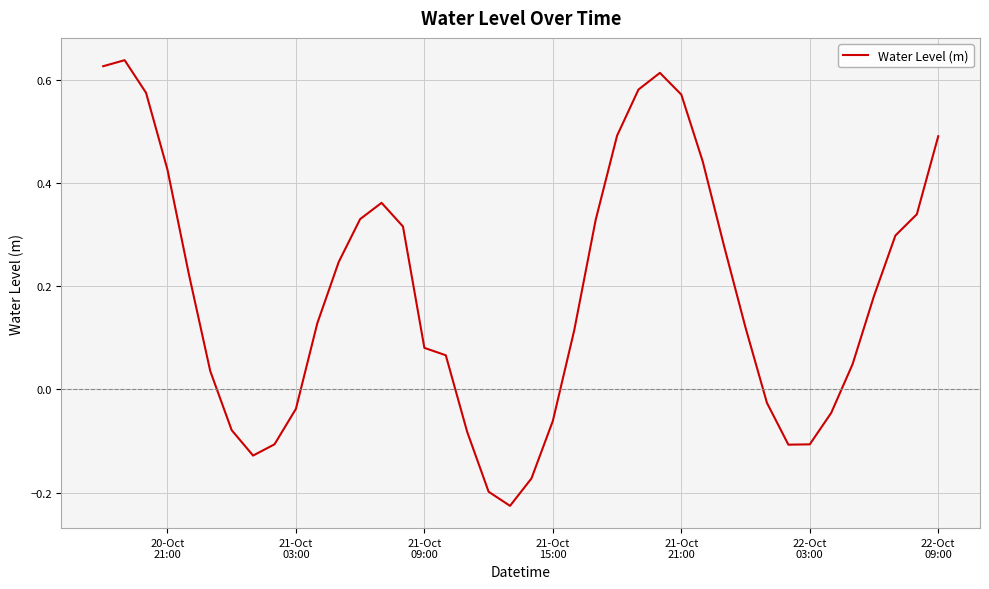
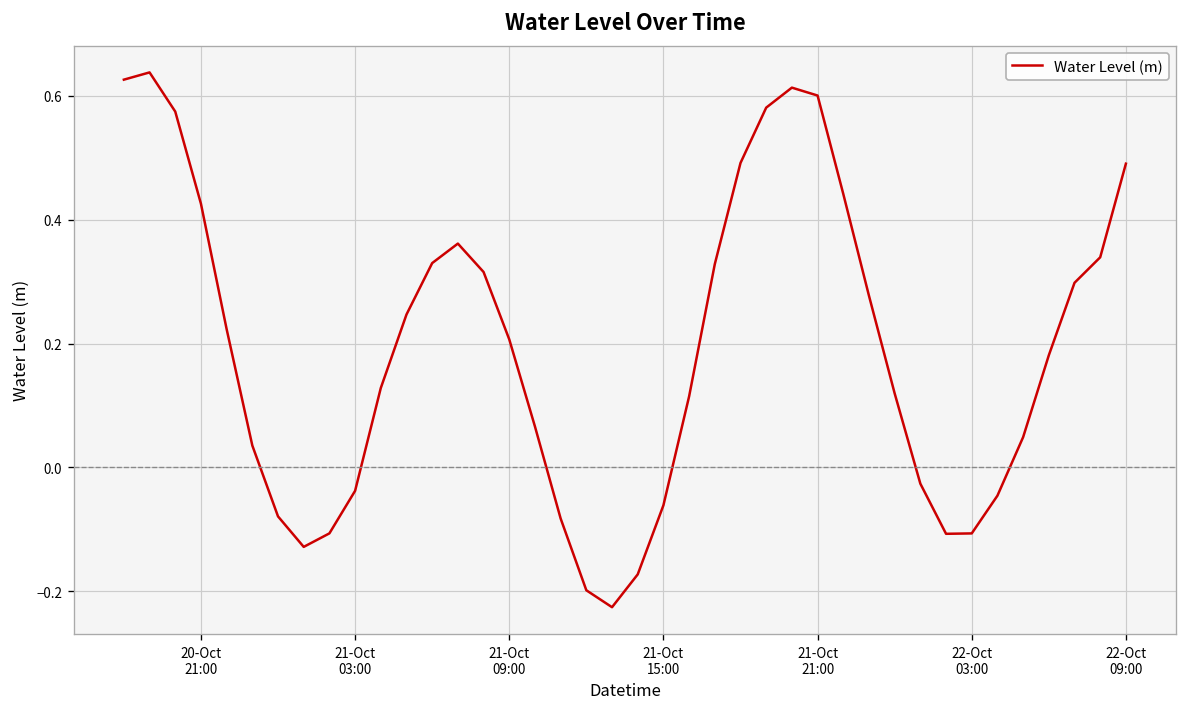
21-Oct 09:00: 0.08 -> 0.21
21-Oct 21:00: 0.57 -> 0.60
